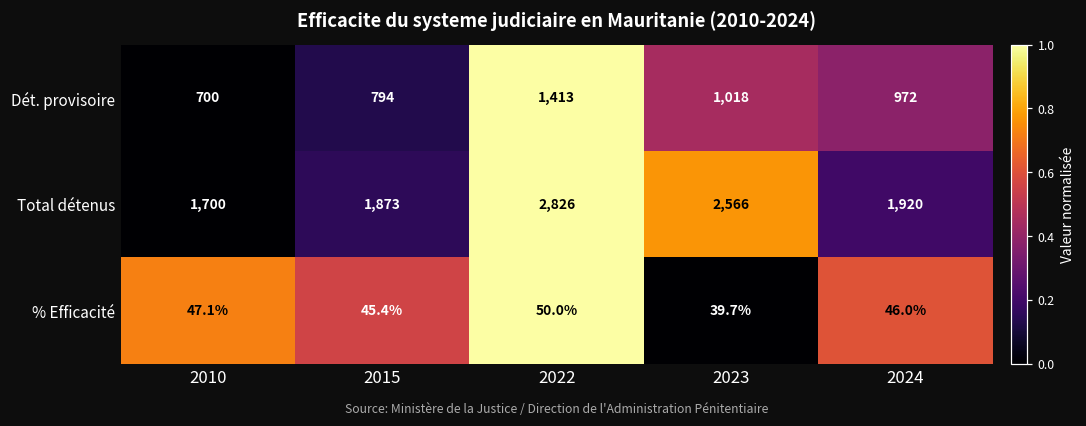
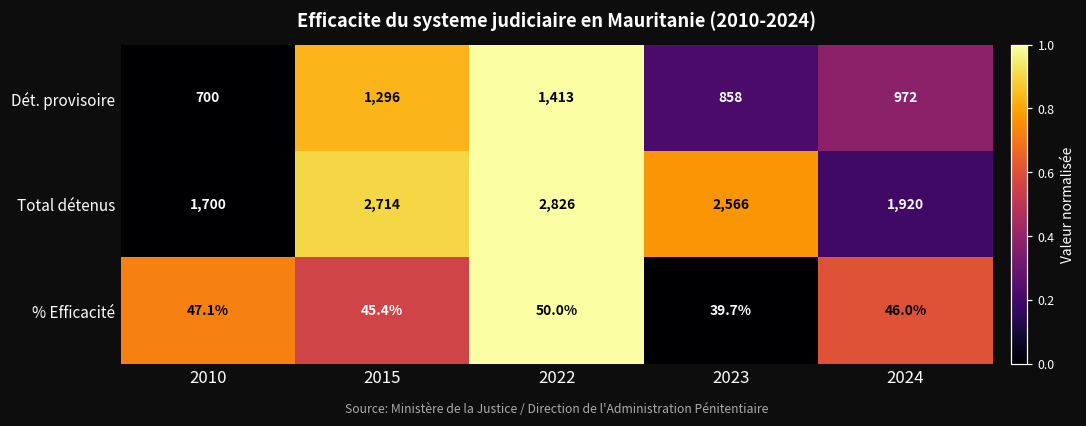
Dét. provisoire, 2015: 794 -> 1,296
Dét. provisoire, 2023: 1,018 -> 858
Total détenus, 2015: 1,873 -> 2,714
